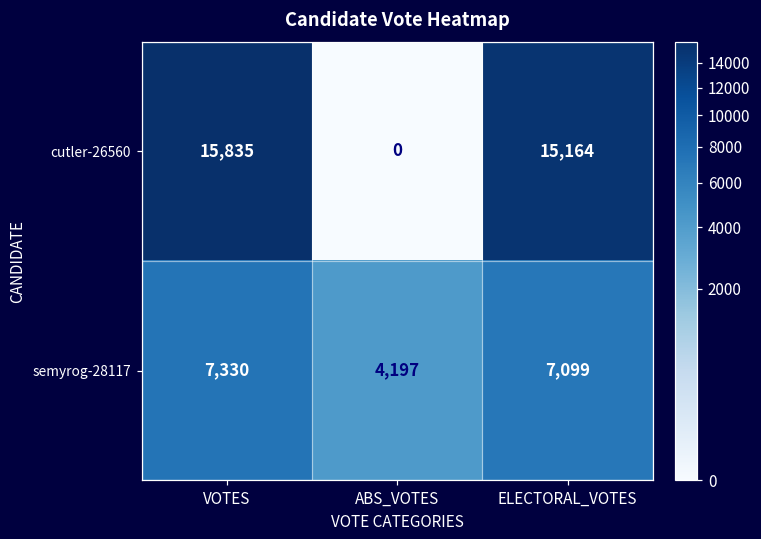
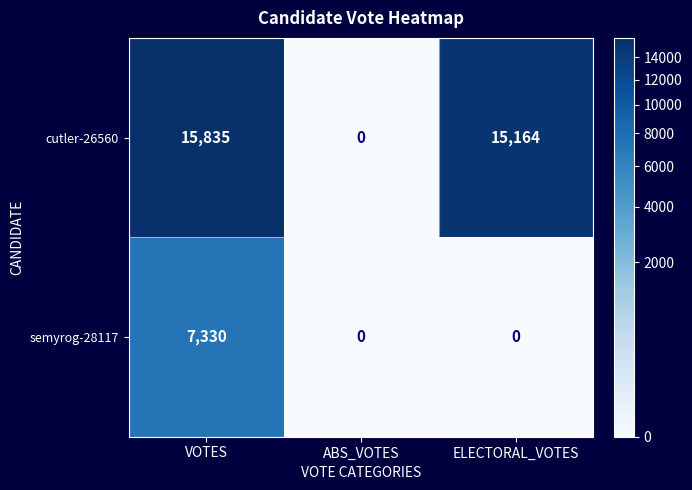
semyrog-28117, ABS_VOTES: 4,197 -> 0
semyrog-28117, ELECTORAL_VOTES: 7,099 -> 0
